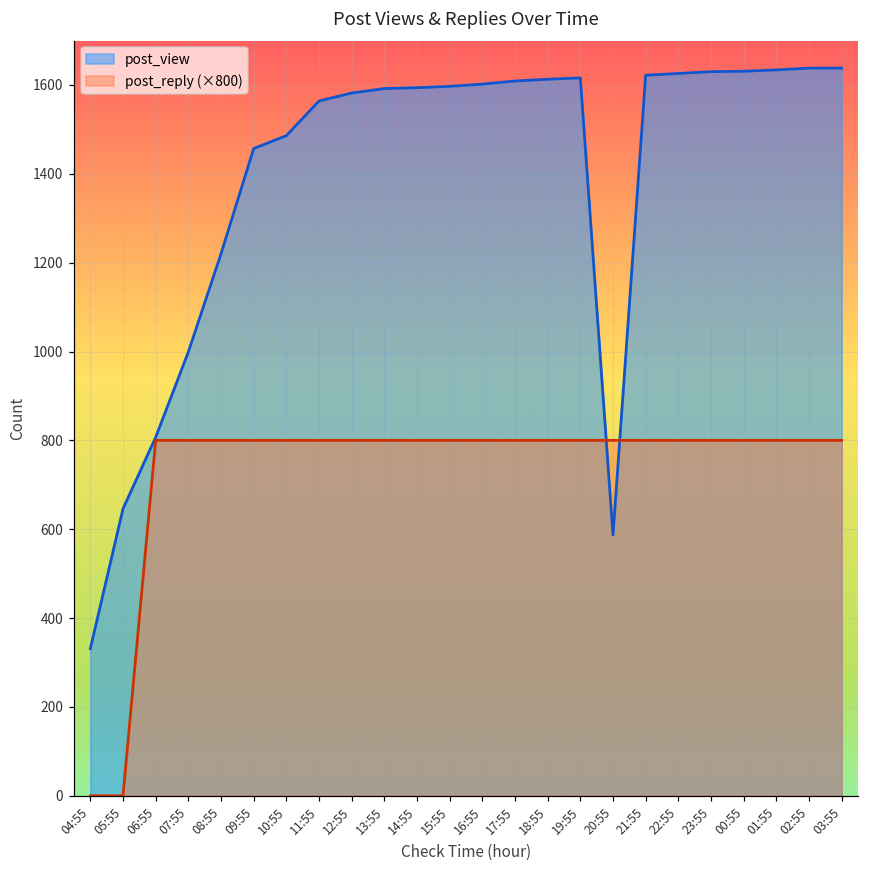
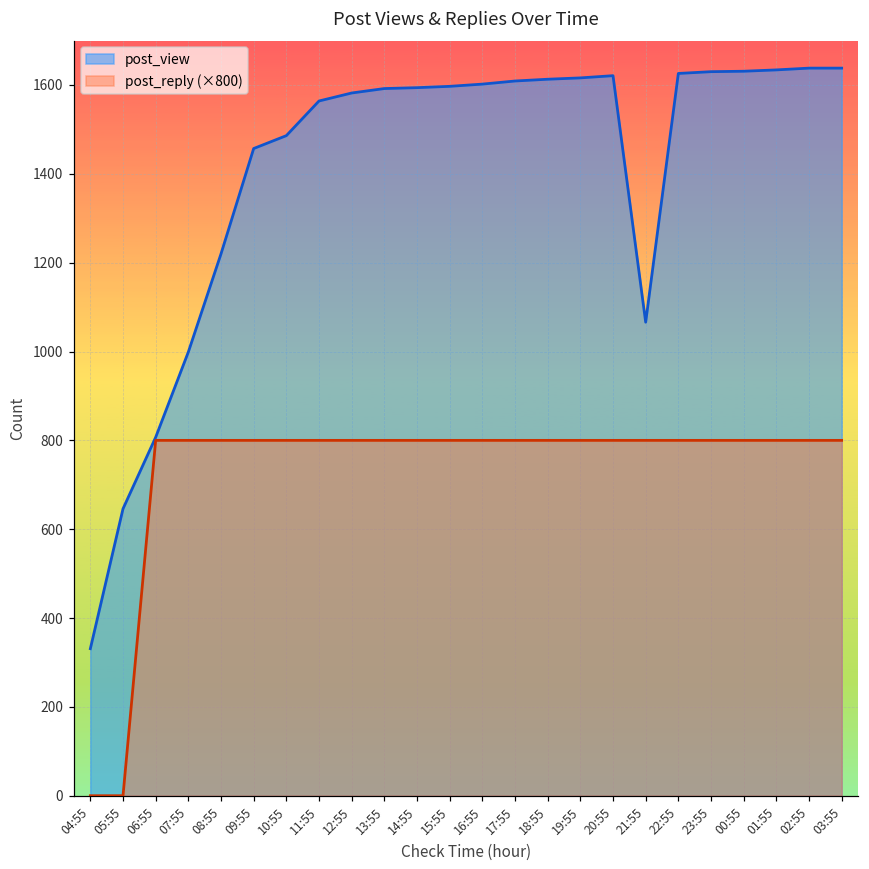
post_view, 20:55: 590 -> 1620
post_view, 21:55: 1620 -> 1070
